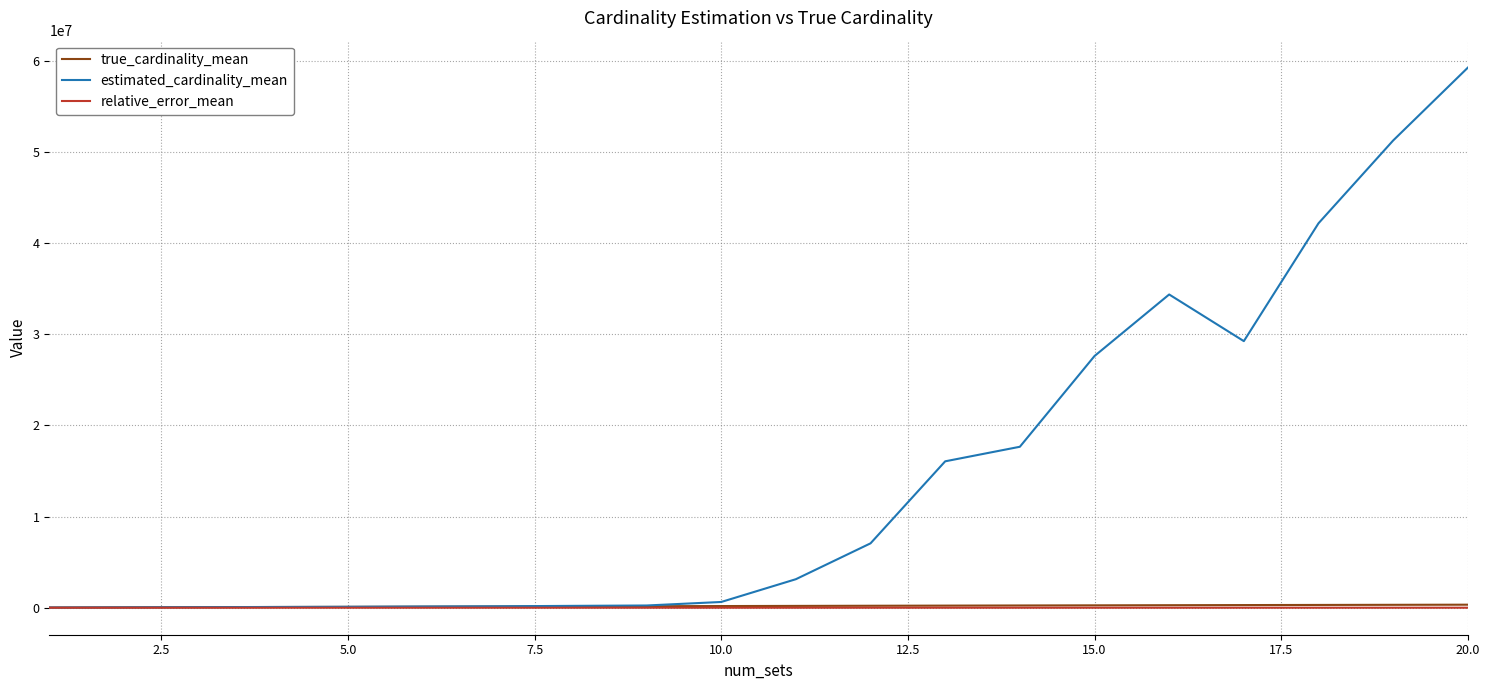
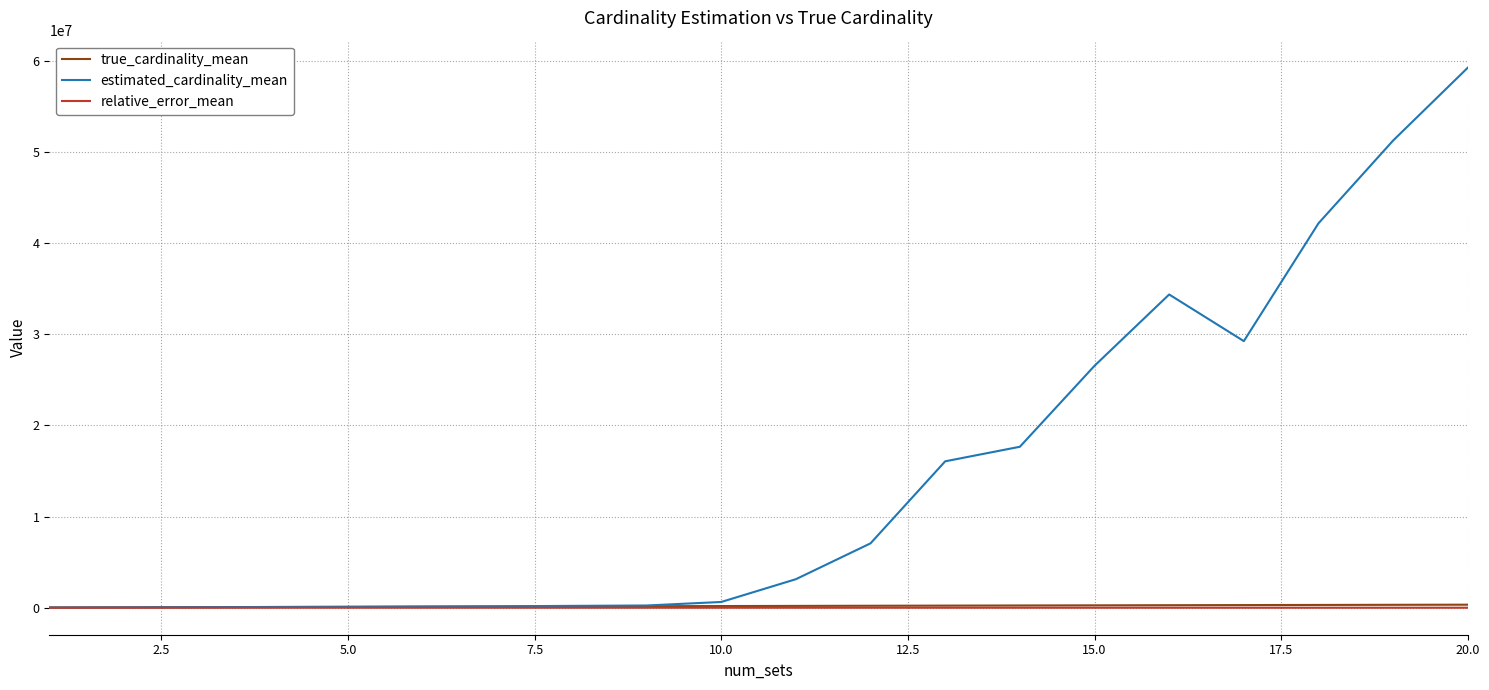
estimated_cardinality_mean, 15.0: 28000000 -> 27000000
